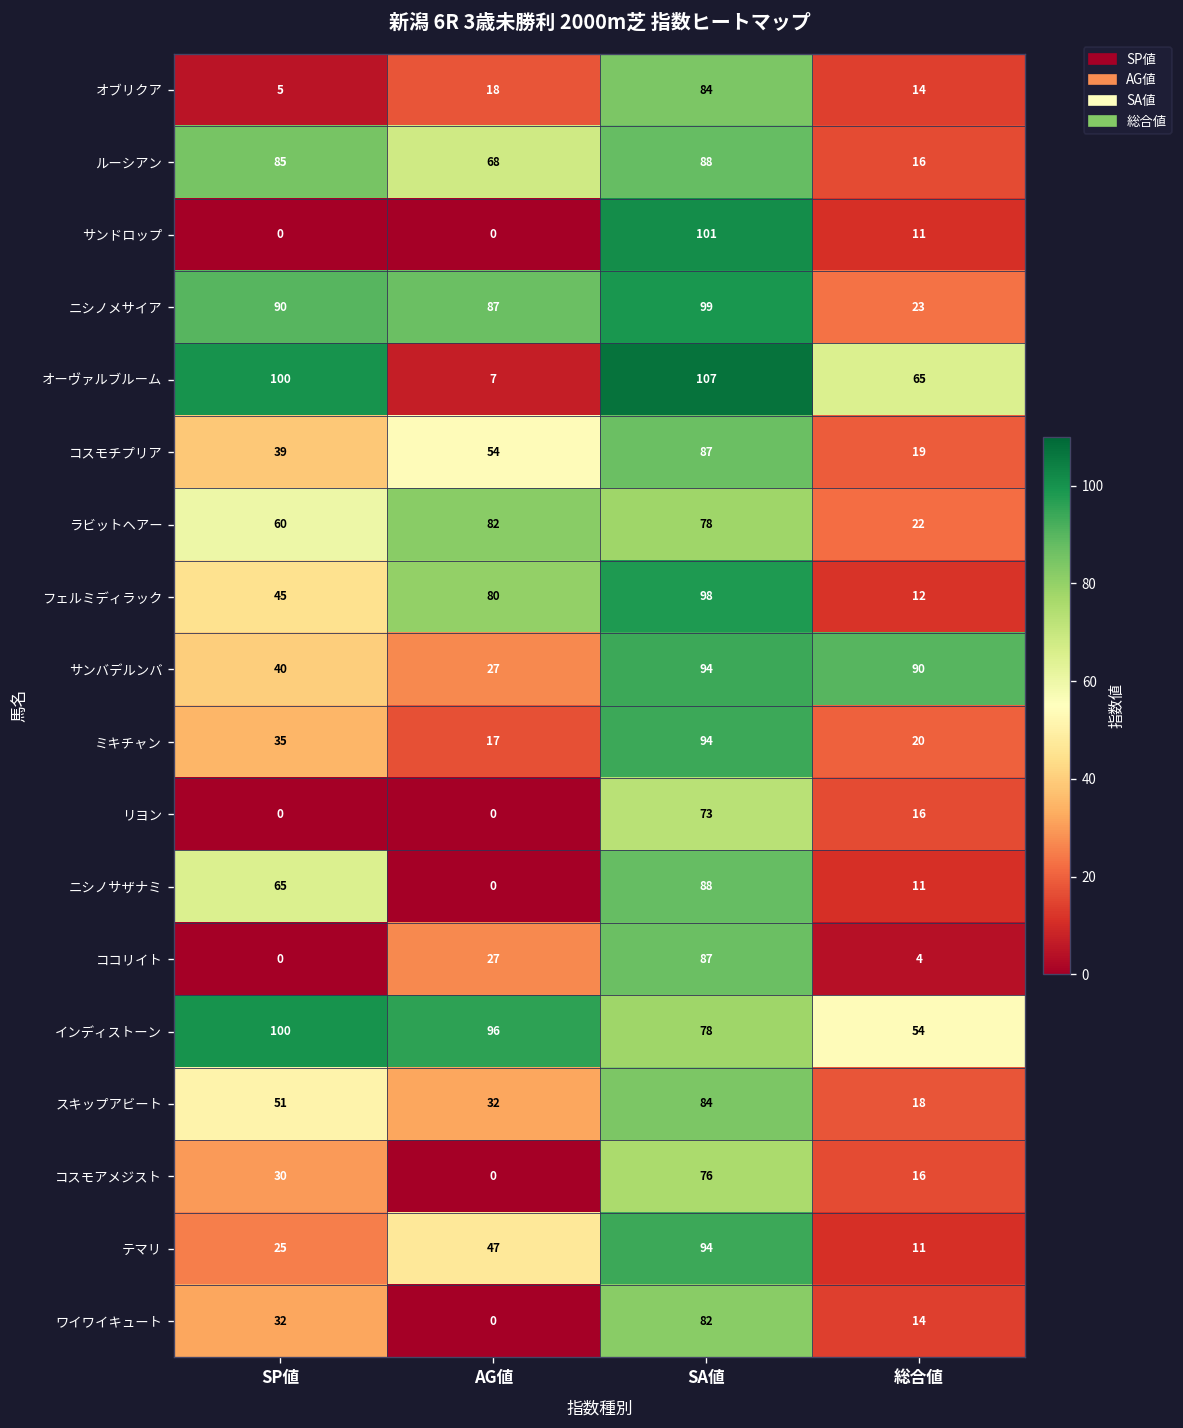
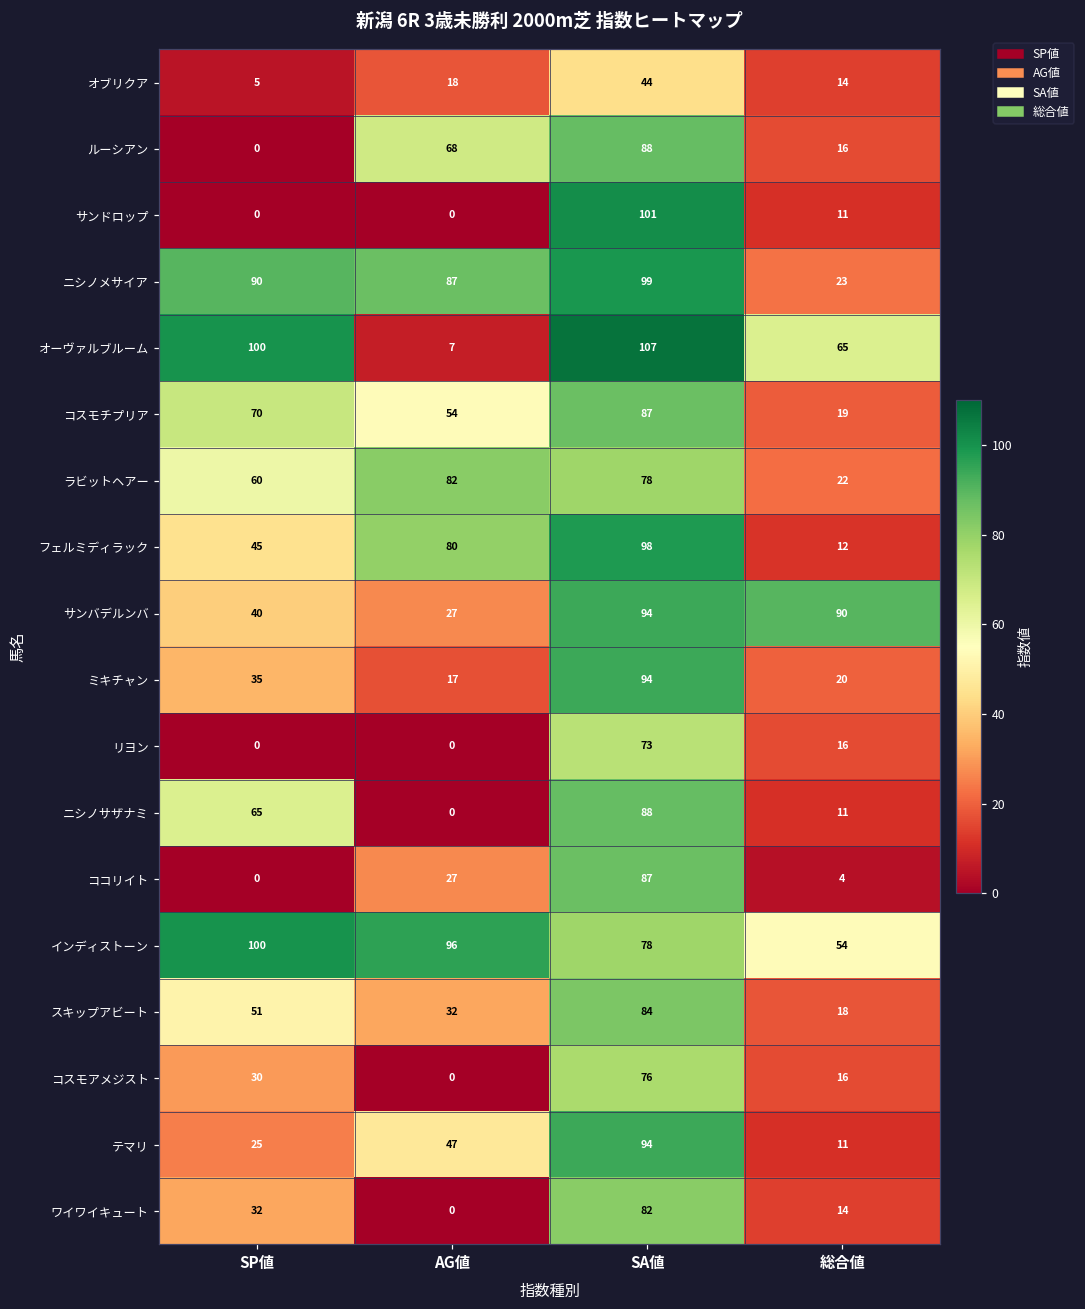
オブリクア, SA値: 84 -> 44
ルーシアン, SP値: 85 -> 0
コスモチプリア, SP値: 39 -> 70
